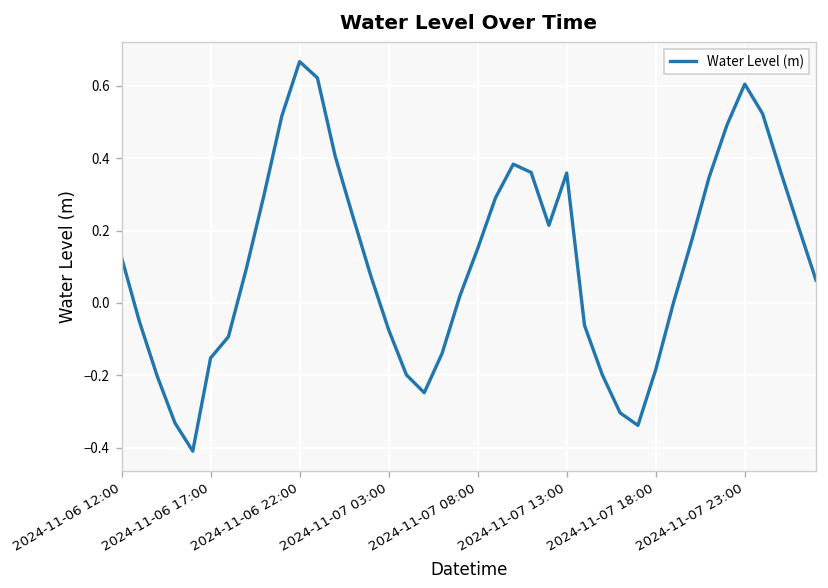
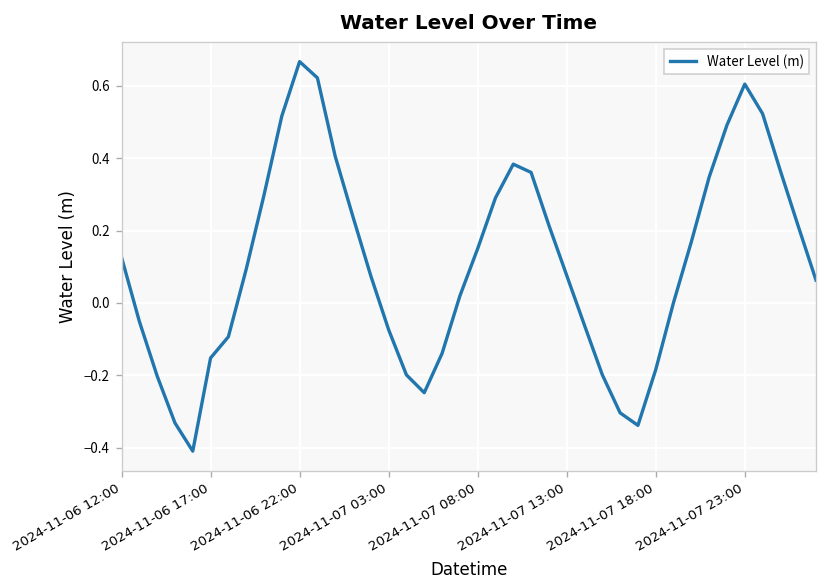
2024-11-07 13:00: 0.36 -> 0.08
